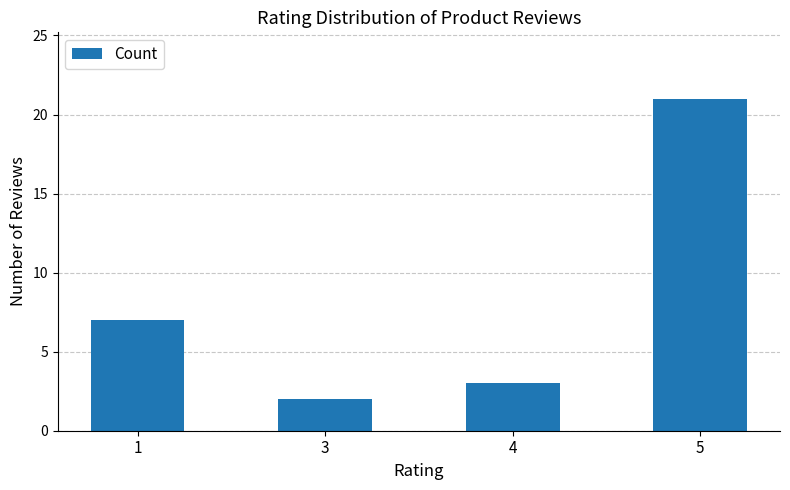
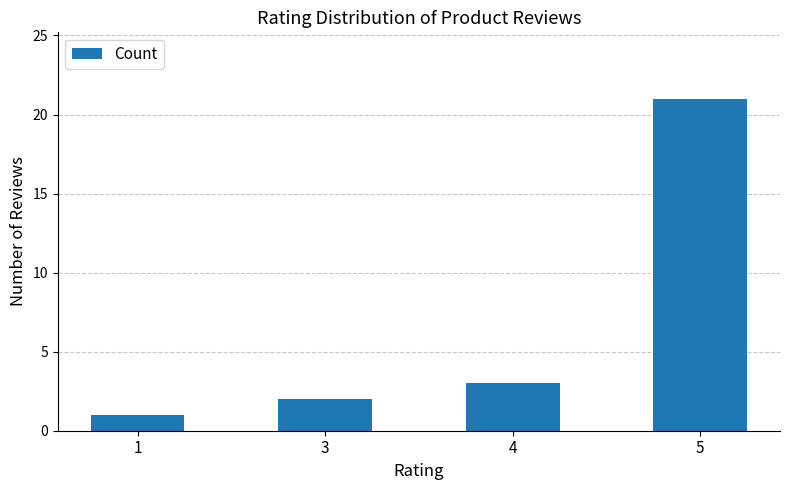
1: 7 -> 1
